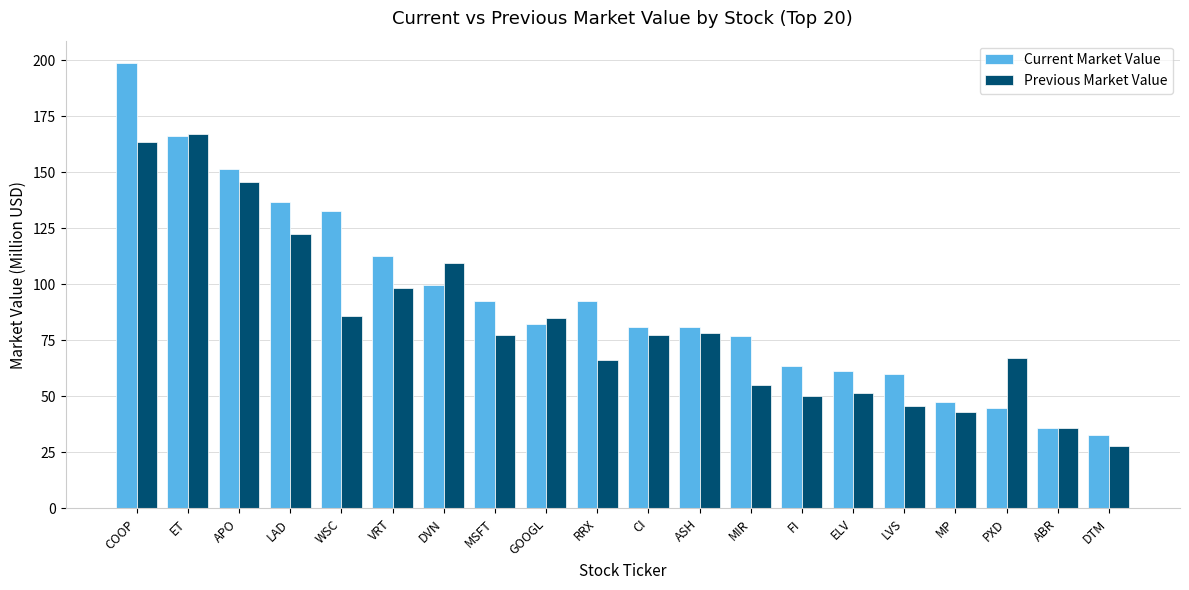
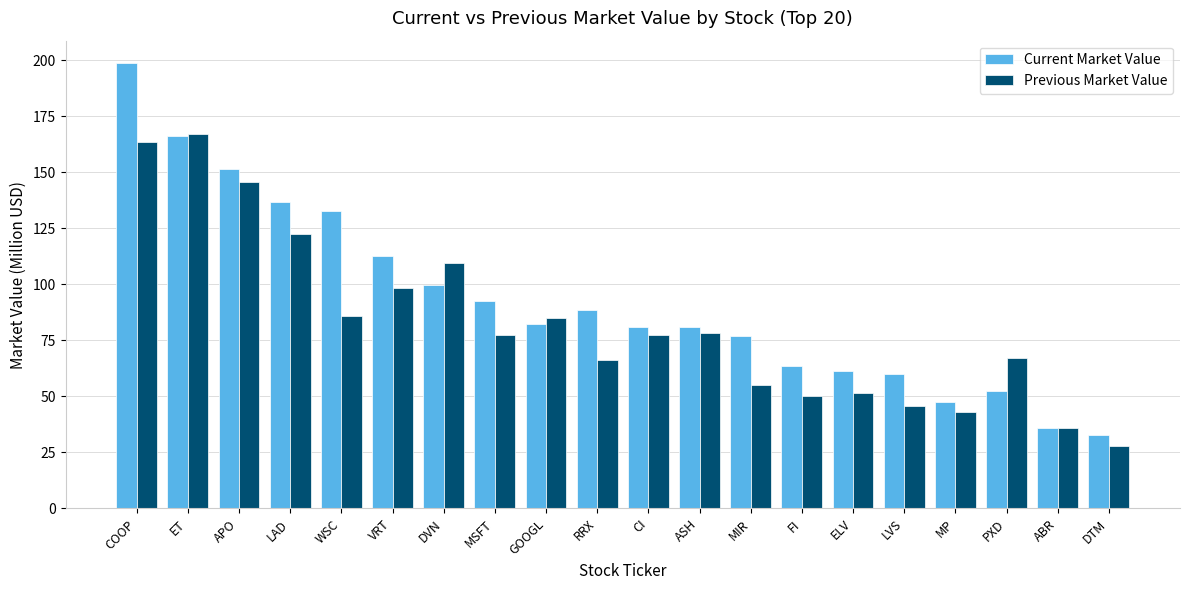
Current Market Value, RRX: 93 -> 89
Current Market Value, PXD: 45 -> 52
